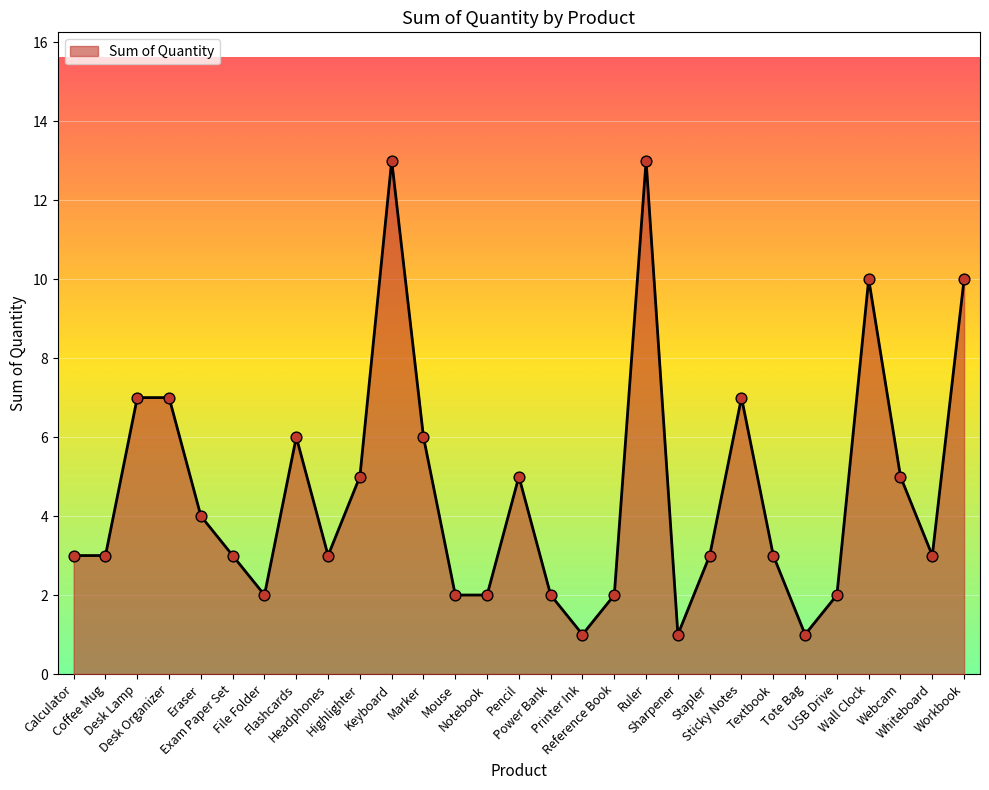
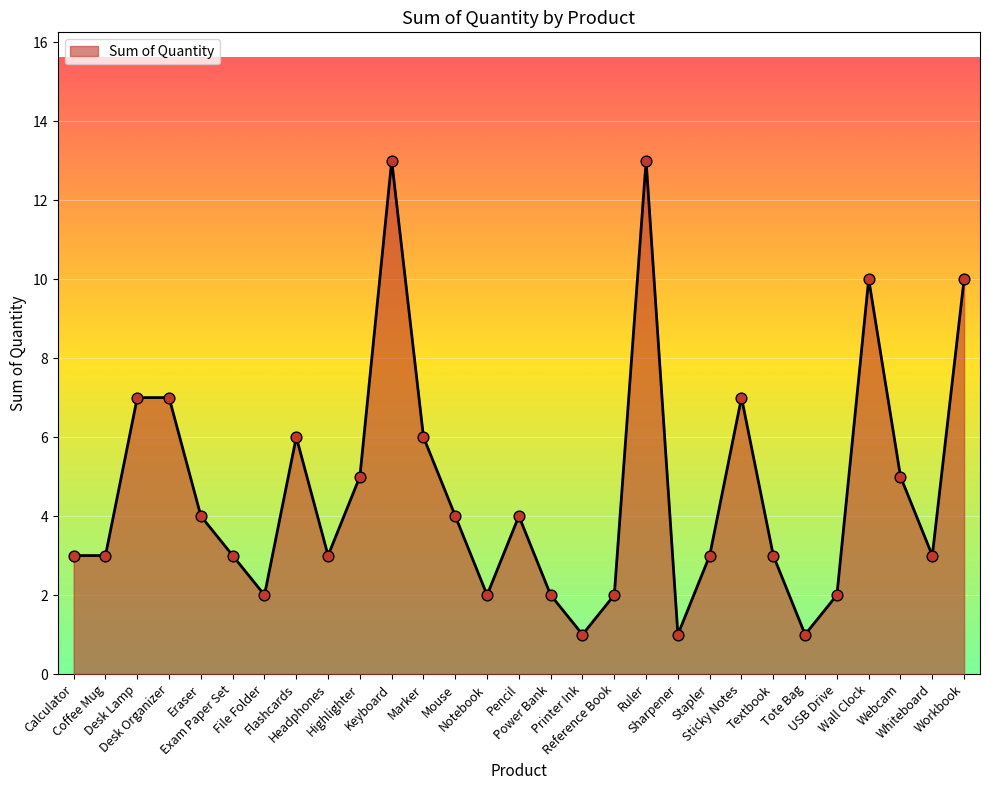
Mouse: 2 -> 4
Pencil: 5 -> 4
